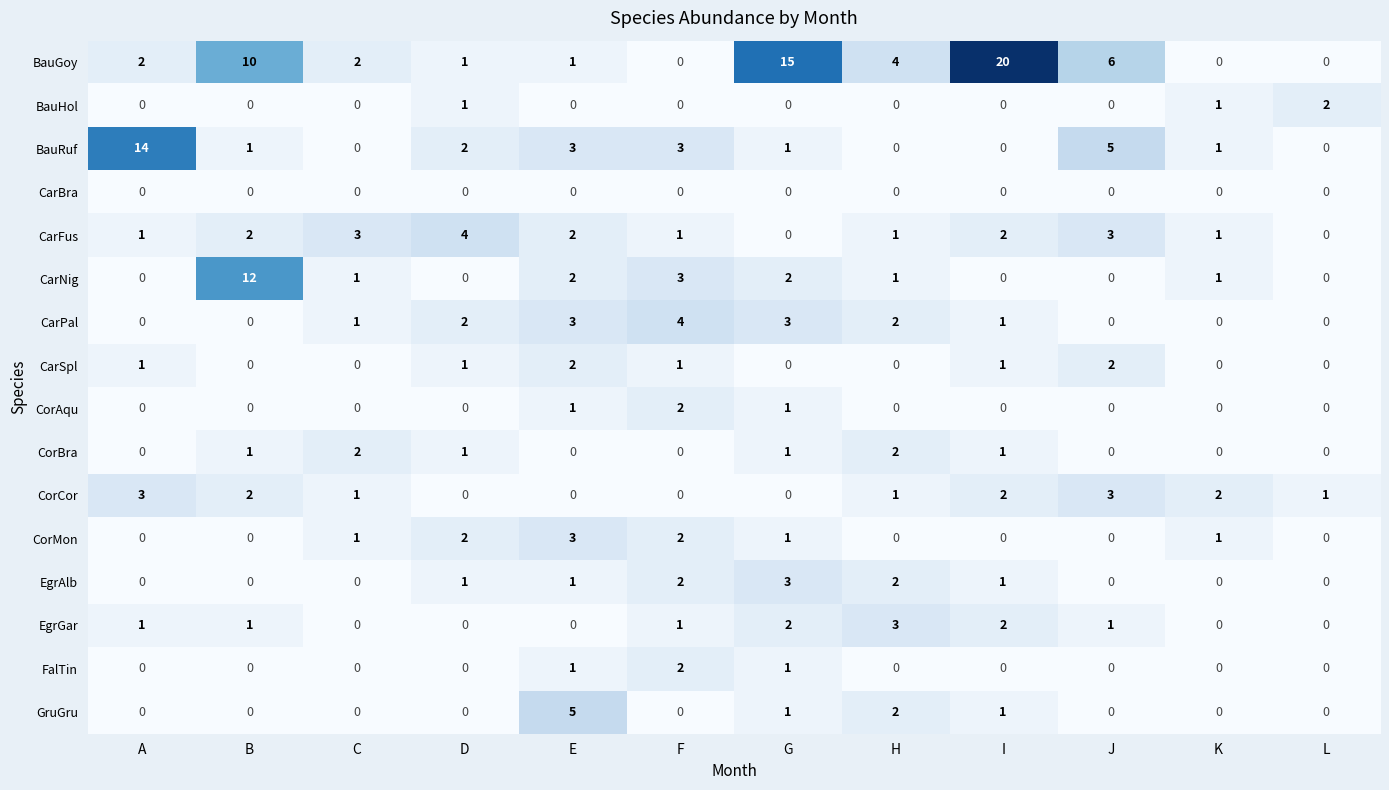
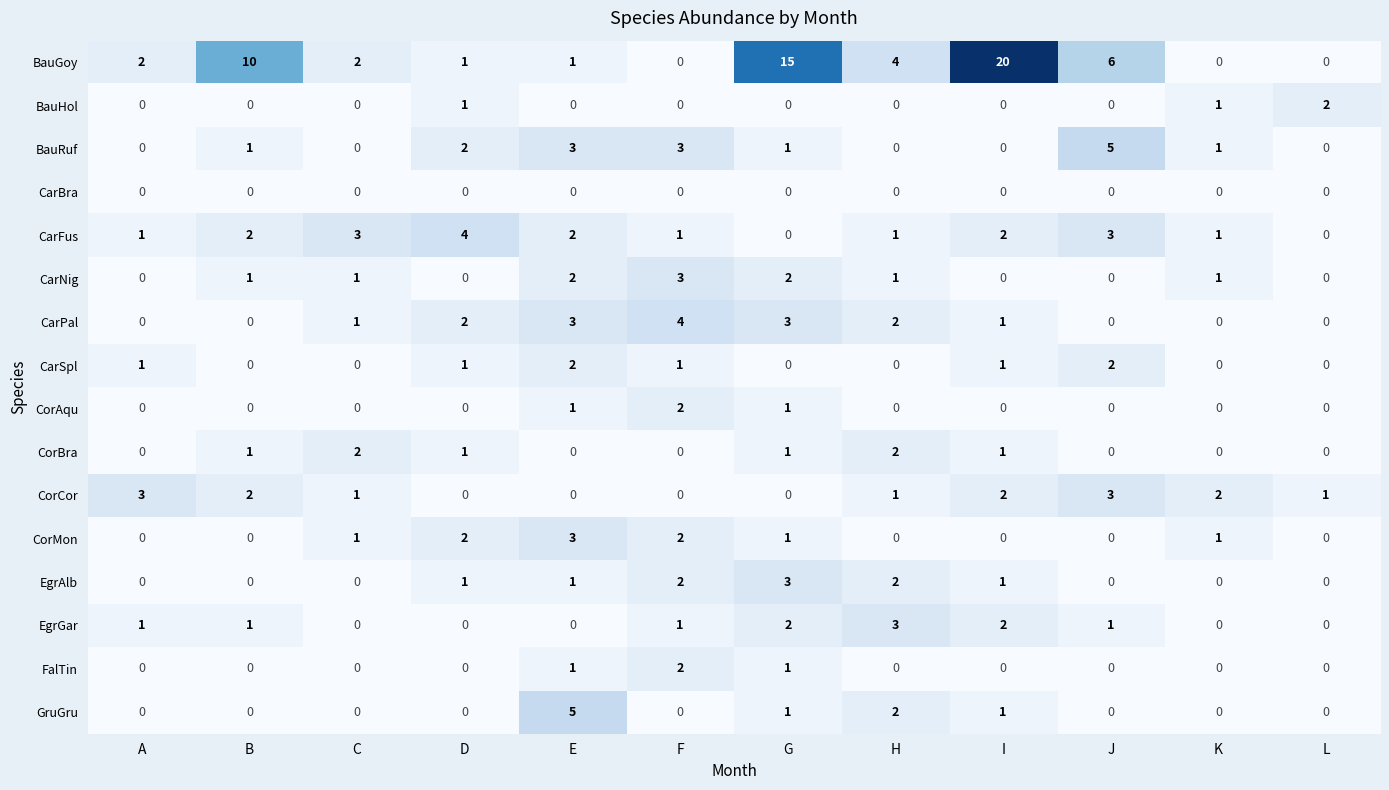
BauRuf, A: 14 -> 0
CarNig, B: 12 -> 1
